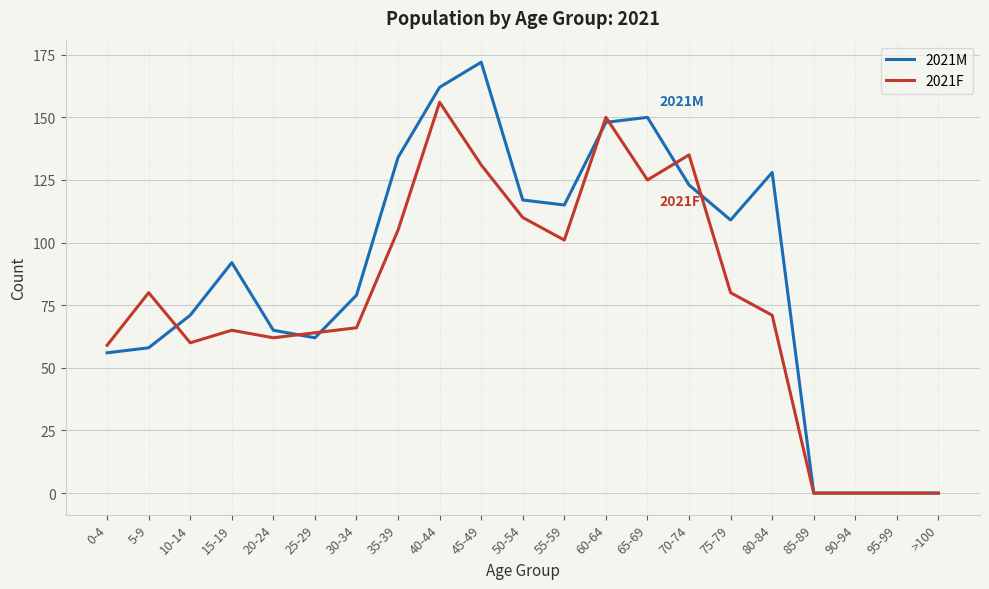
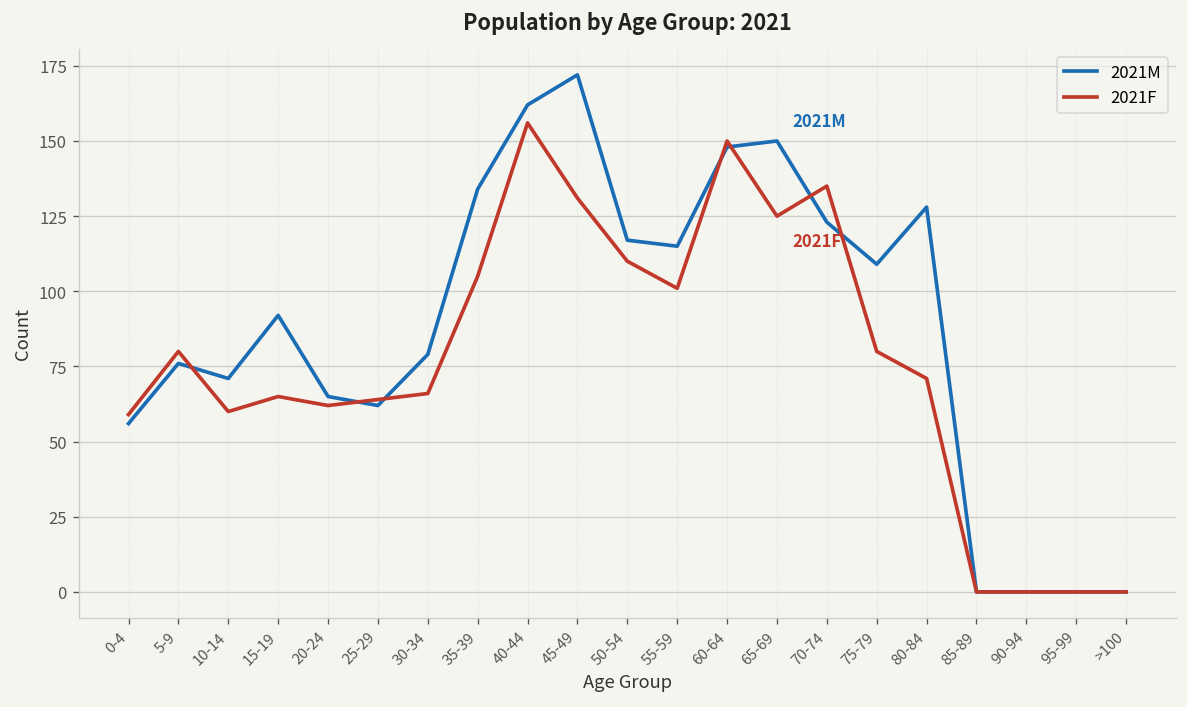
2021M, 5-9: 58 -> 76
